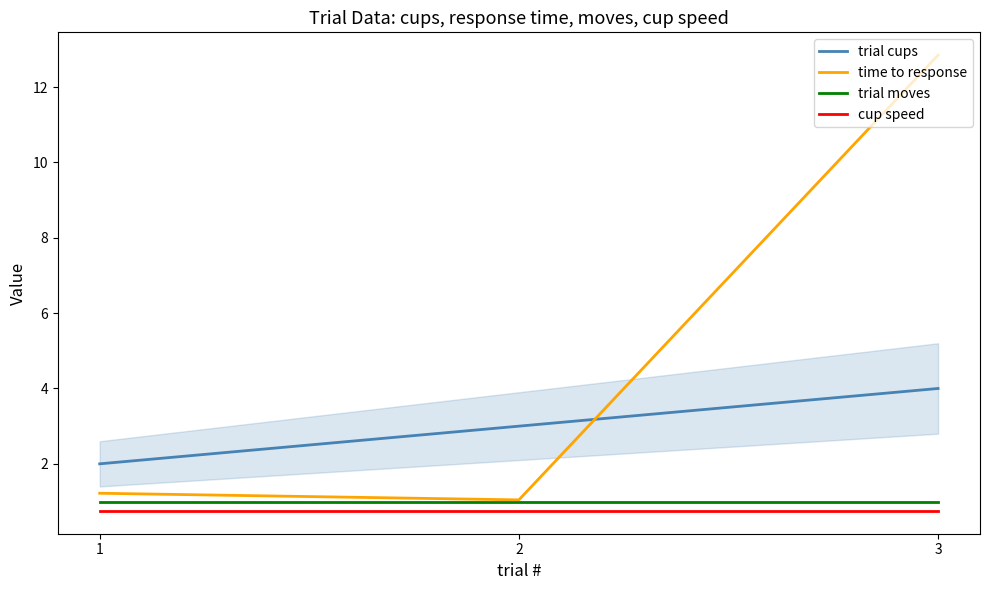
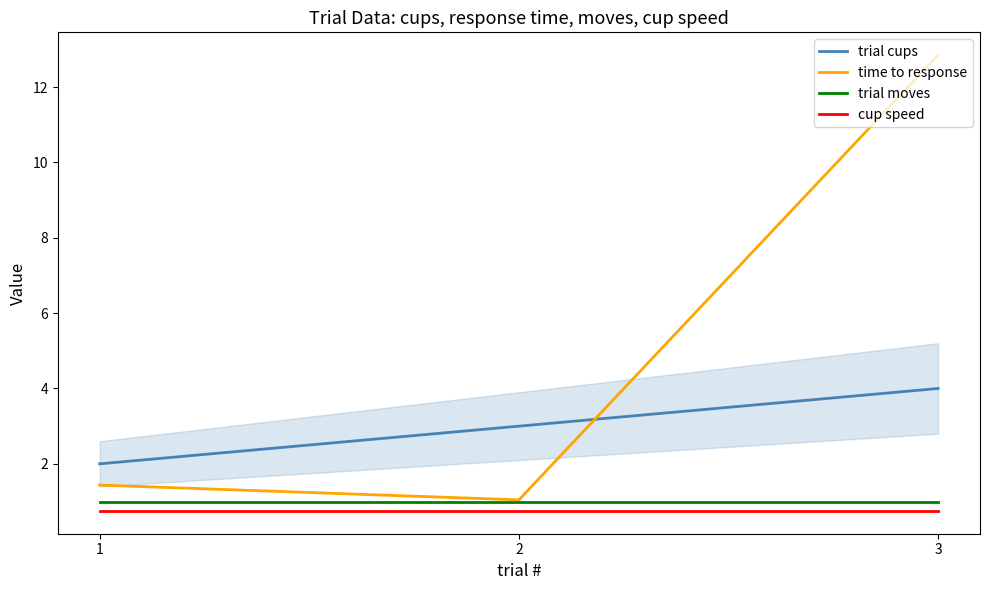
time to response, 1: 1.2 -> 1.4
